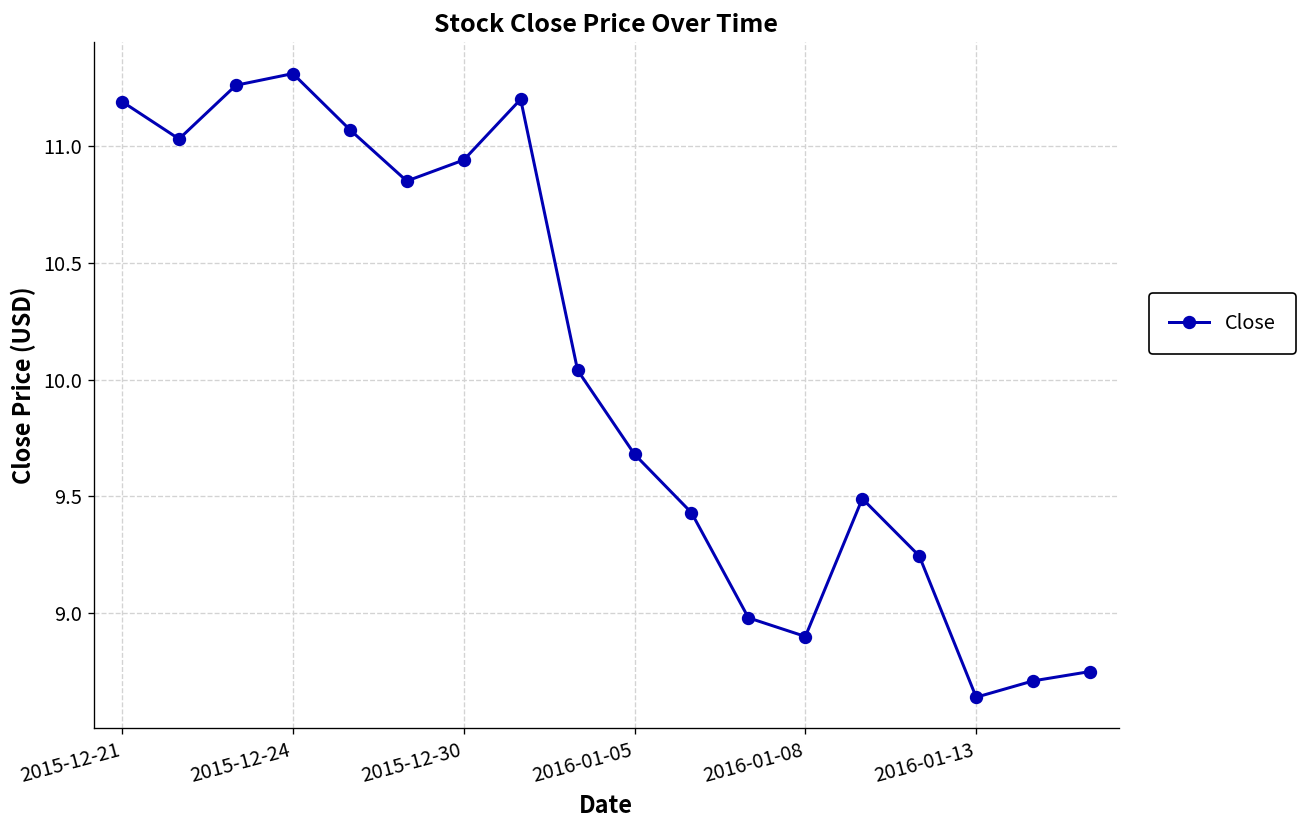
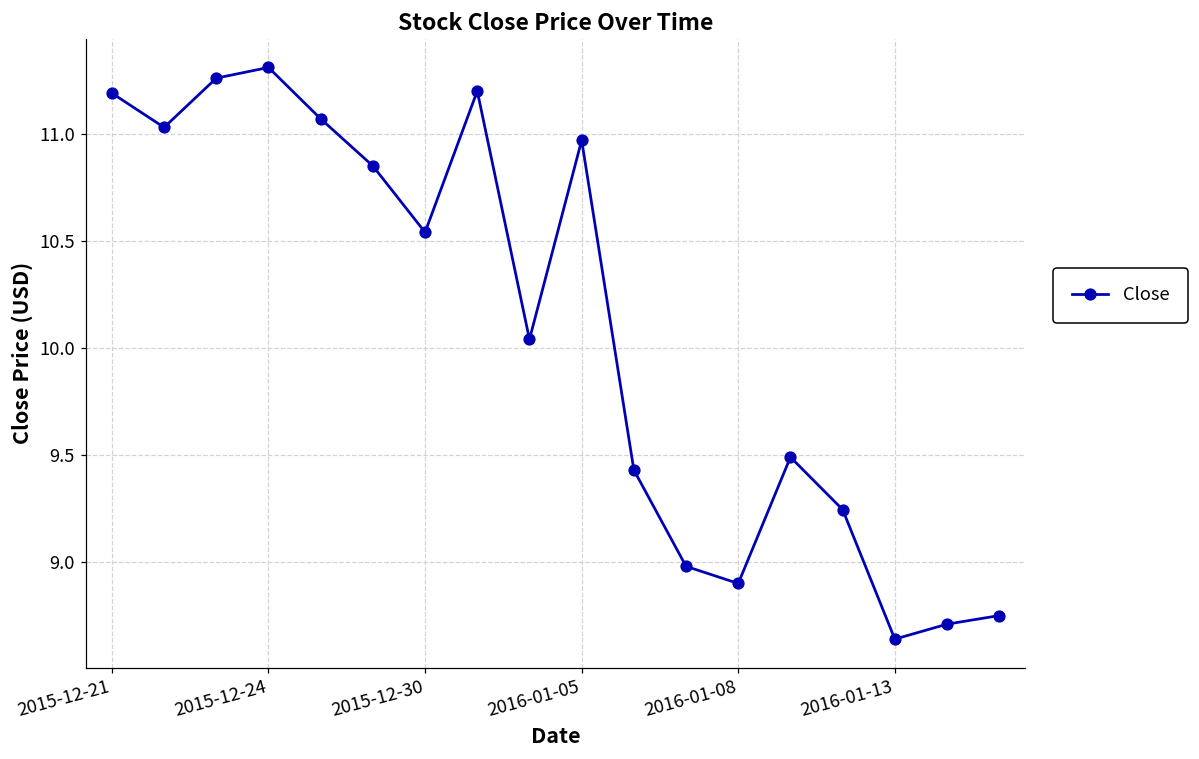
2015-12-30: 10.94 -> 10.54
2016-01-05: 9.68 -> 10.97
